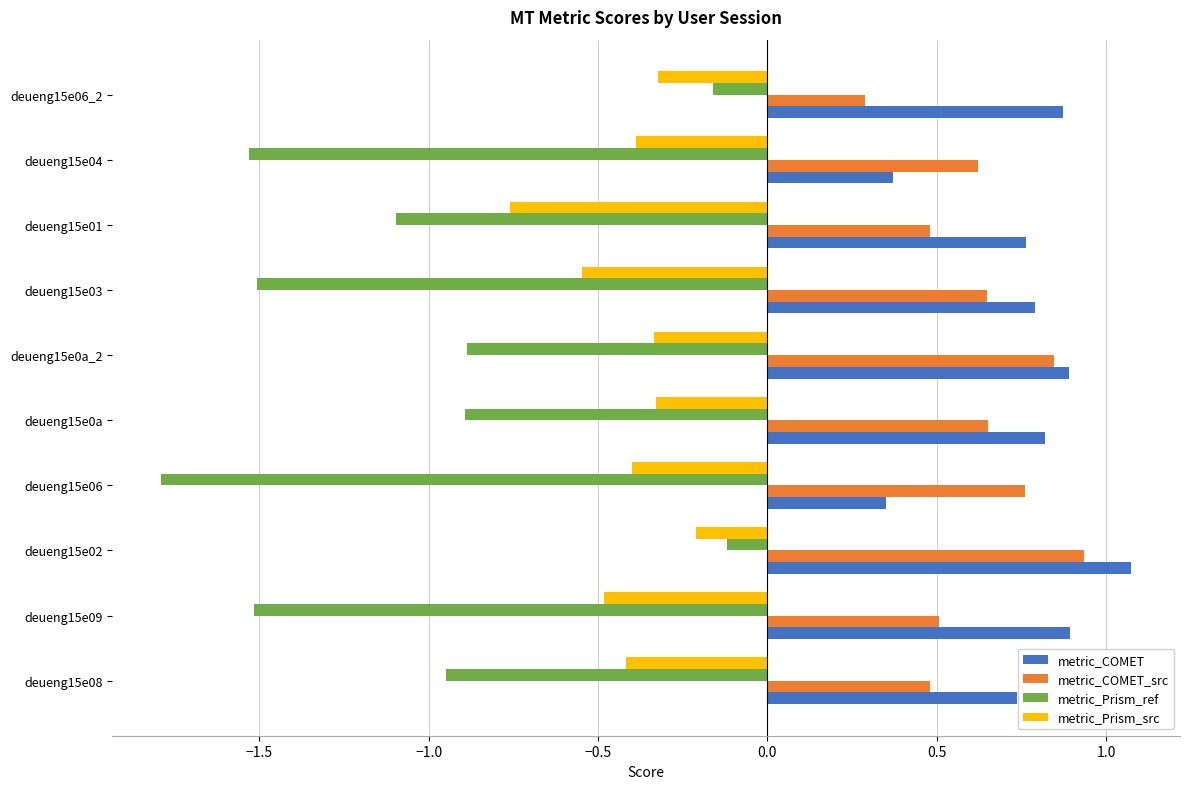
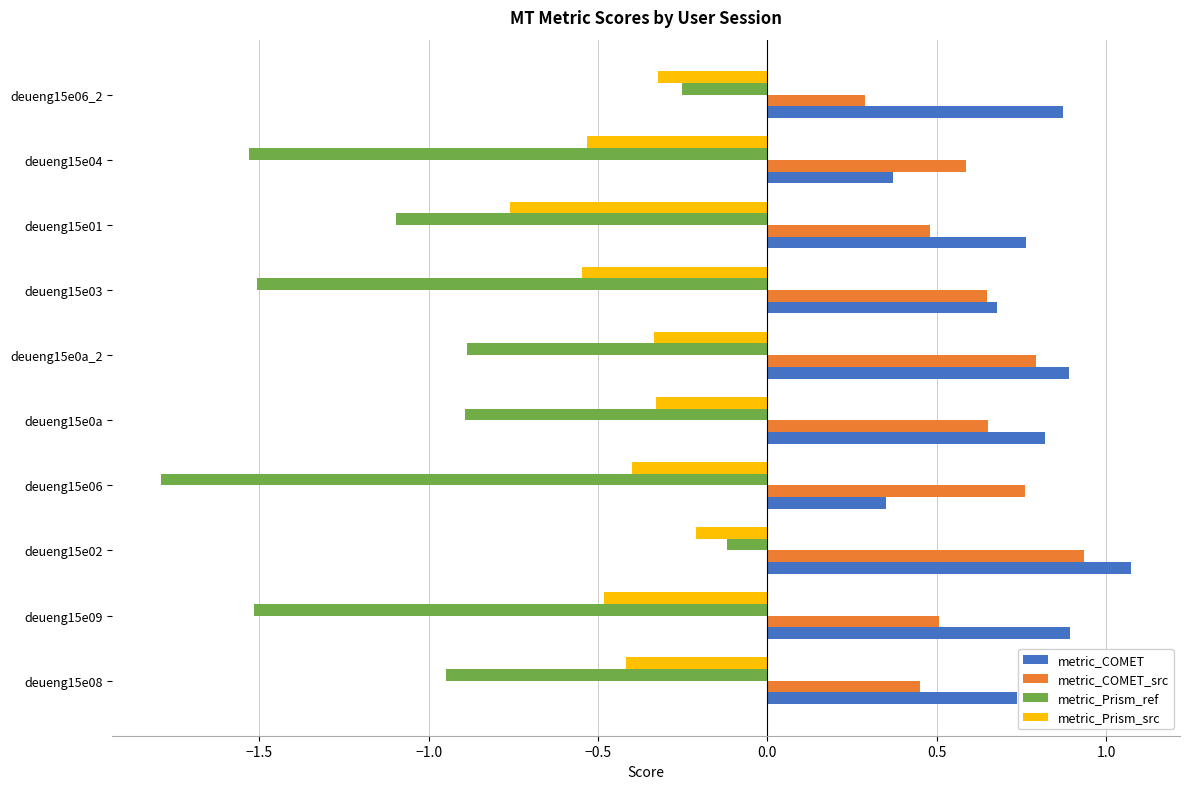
metric_Prism_ref, deueng15e06_2: -0.16 -> -0.25
metric_Prism_src, deueng15e04: -0.39 -> -0.53
metric_COMET_src, deueng15e04: 0.62 -> 0.59
metric_COMET, deueng15e03: 0.79 -> 0.68
metric_COMET_src, deueng15e0a_2: 0.85 -> 0.79
metric_COMET_src, deueng15e08: 0.48 -> 0.45
